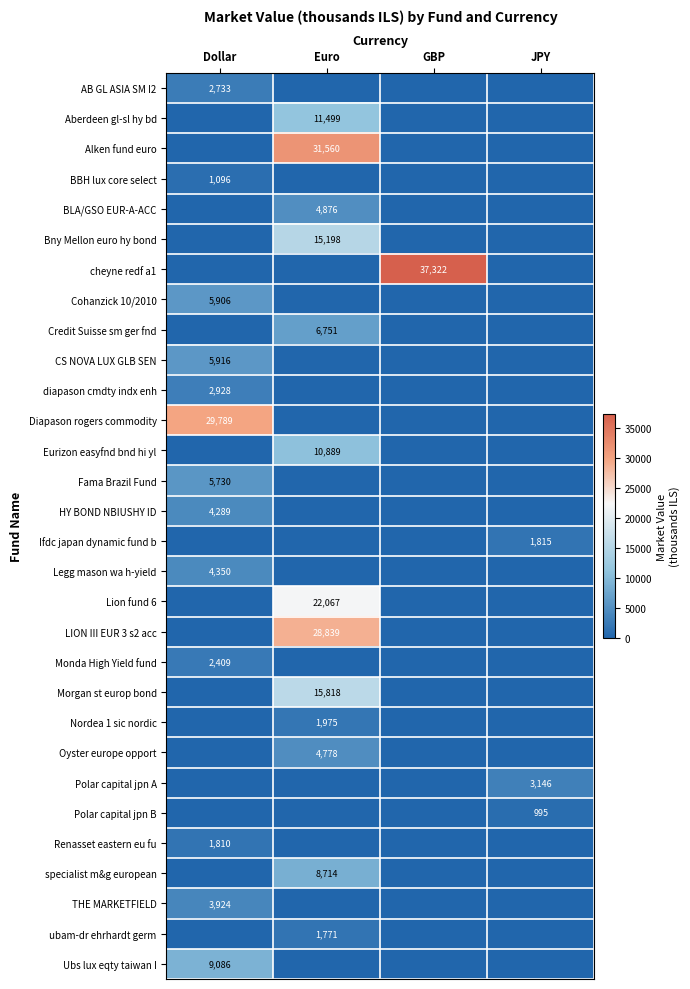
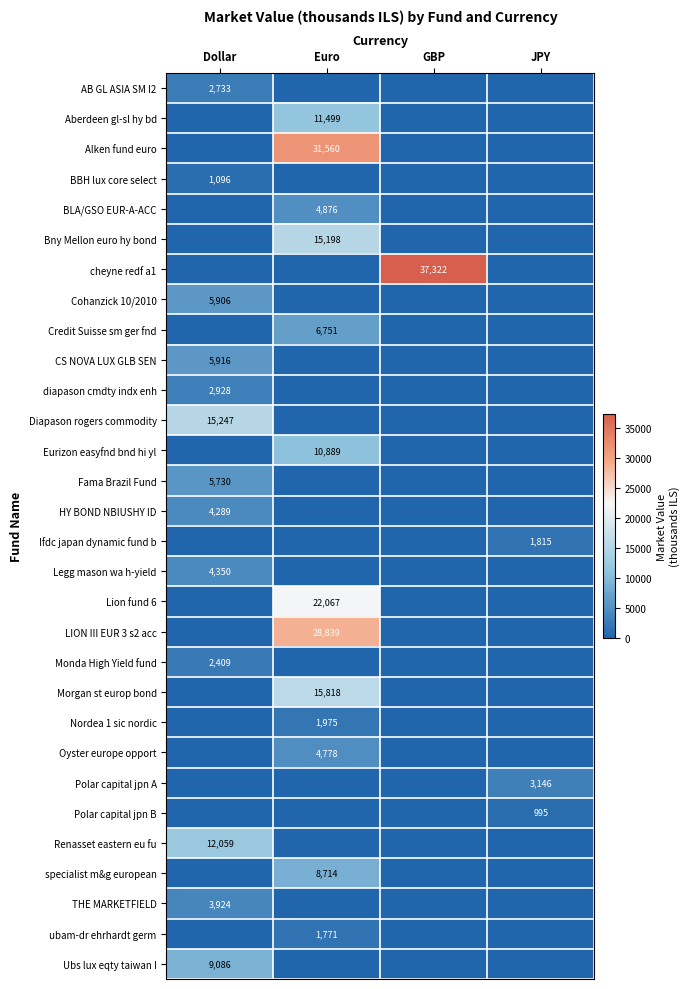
Diapason rogers commodity, Dollar: 29,789 -> 15,247
Renasset eastern eu fu, Dollar: 1,810 -> 12,059
